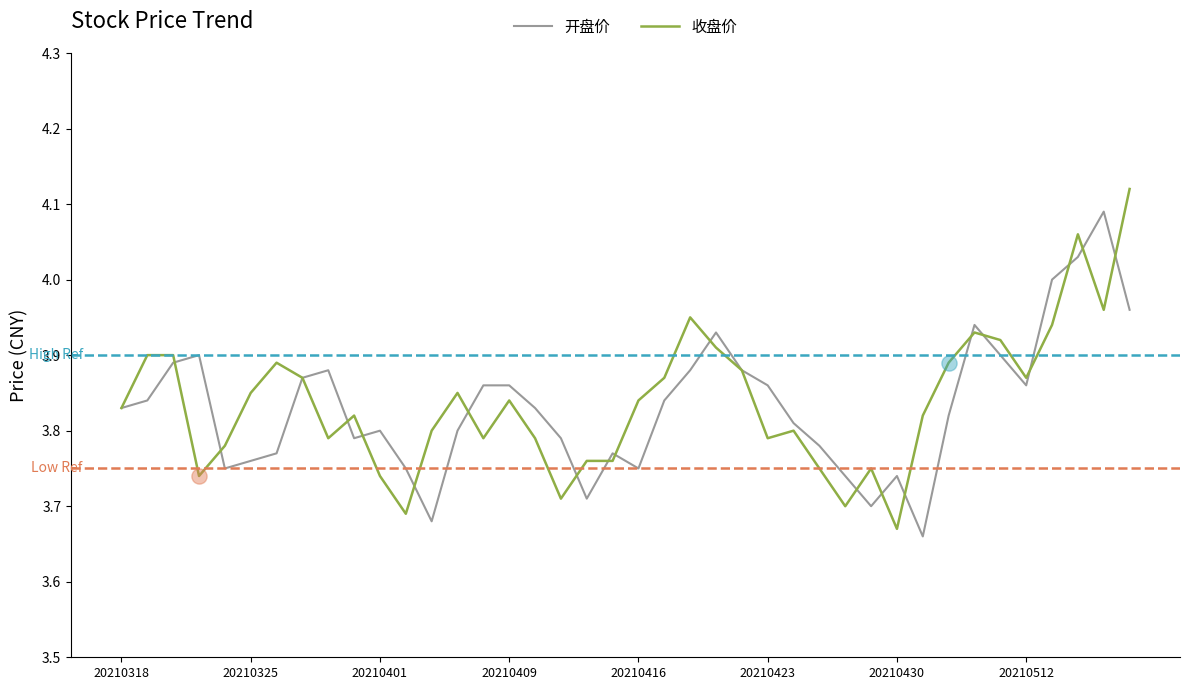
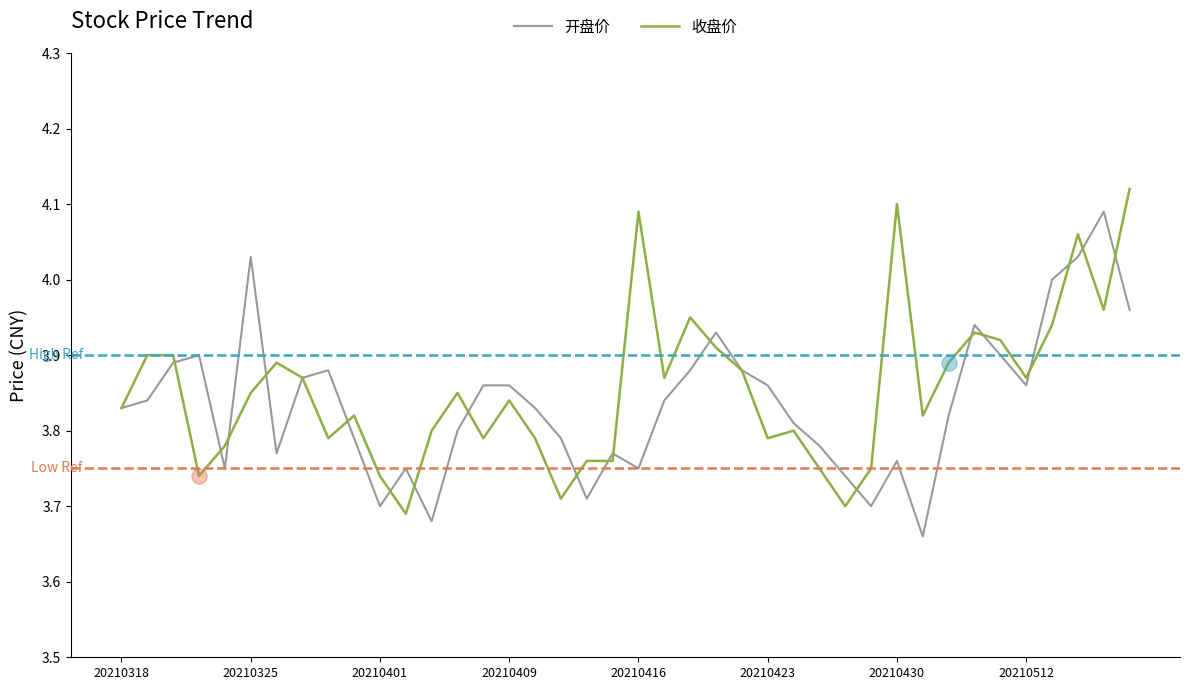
开盘价, 20210325: 3.76 -> 4.03
开盘价, 20210401: 3.8 -> 3.7
收盘价, 20210416: 3.84 -> 4.09
开盘价, 20210430: 3.74 -> 3.76
收盘价, 20210430: 3.67 -> 4.10
